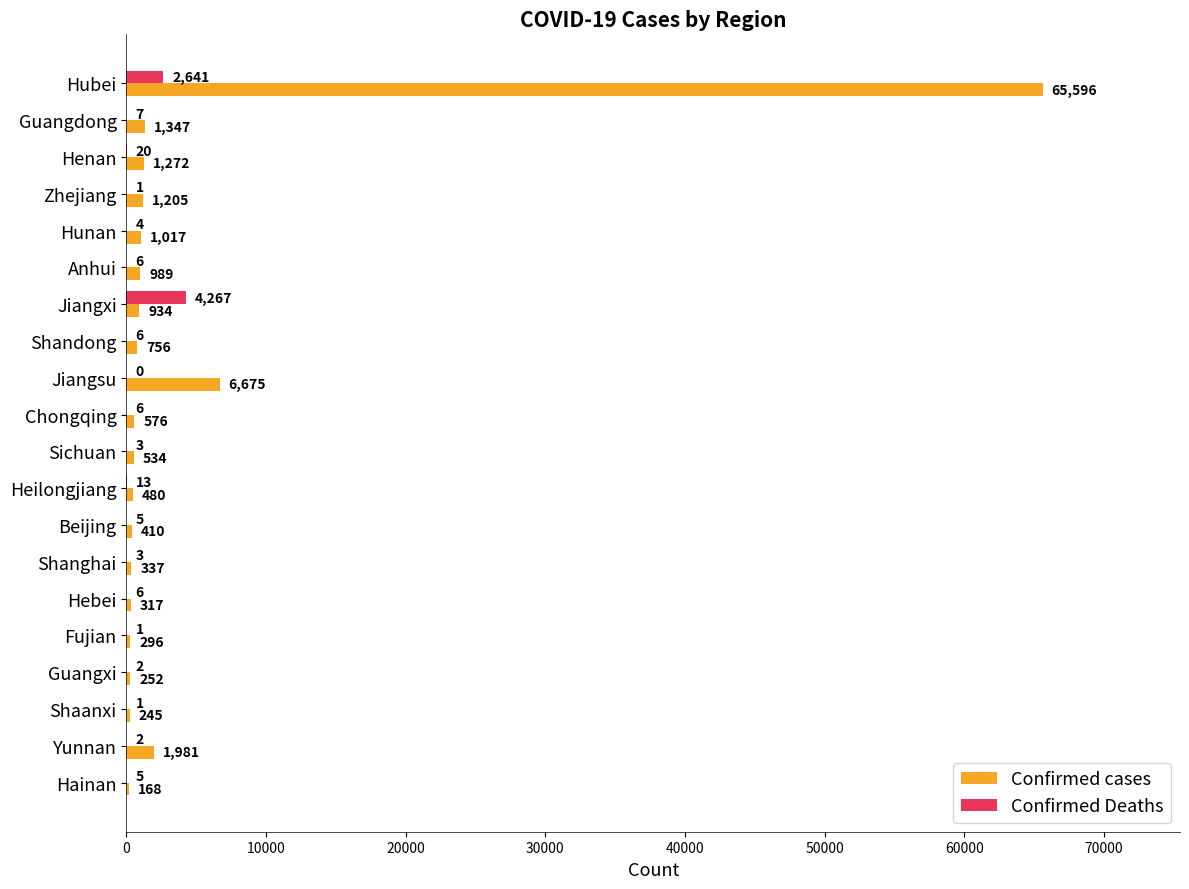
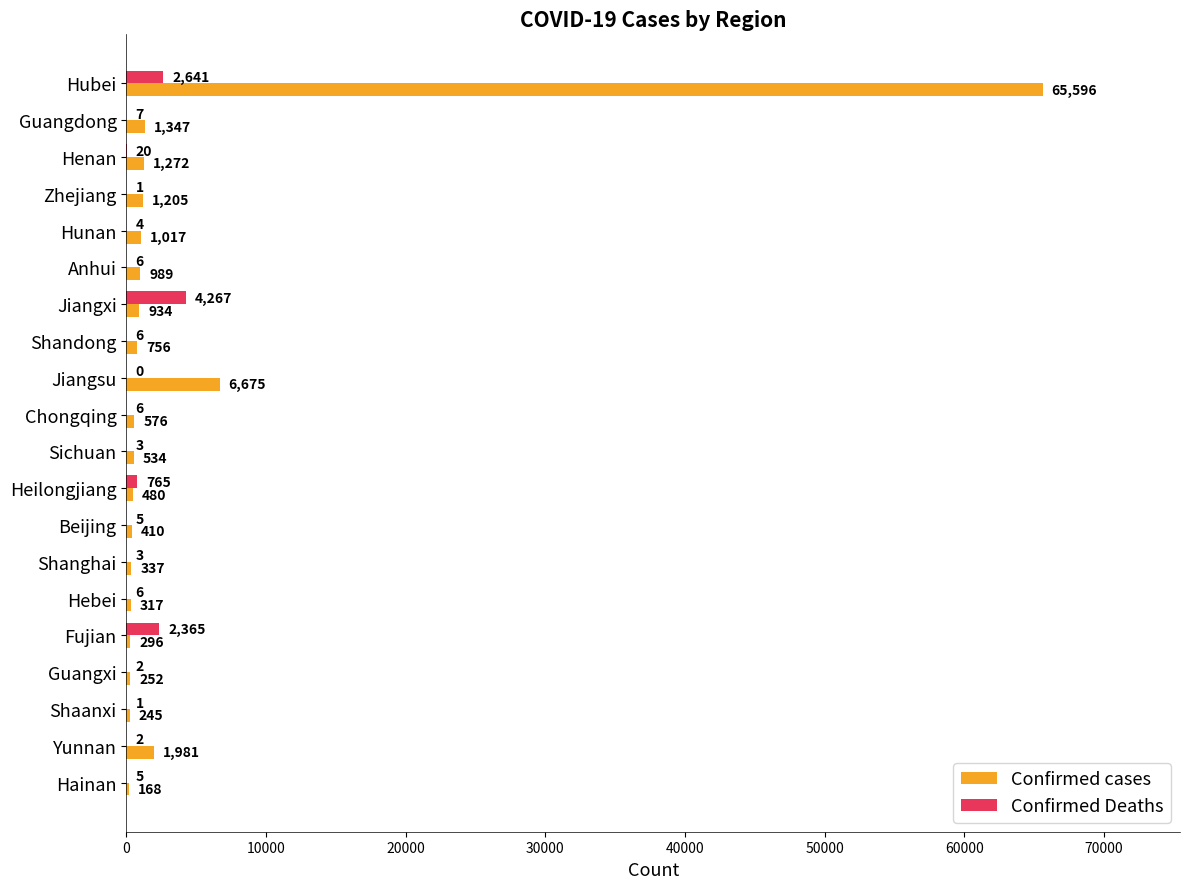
Confirmed Deaths, Heilongjiang: 13 -> 765
Confirmed Deaths, Fujian: 1 -> 2,365
